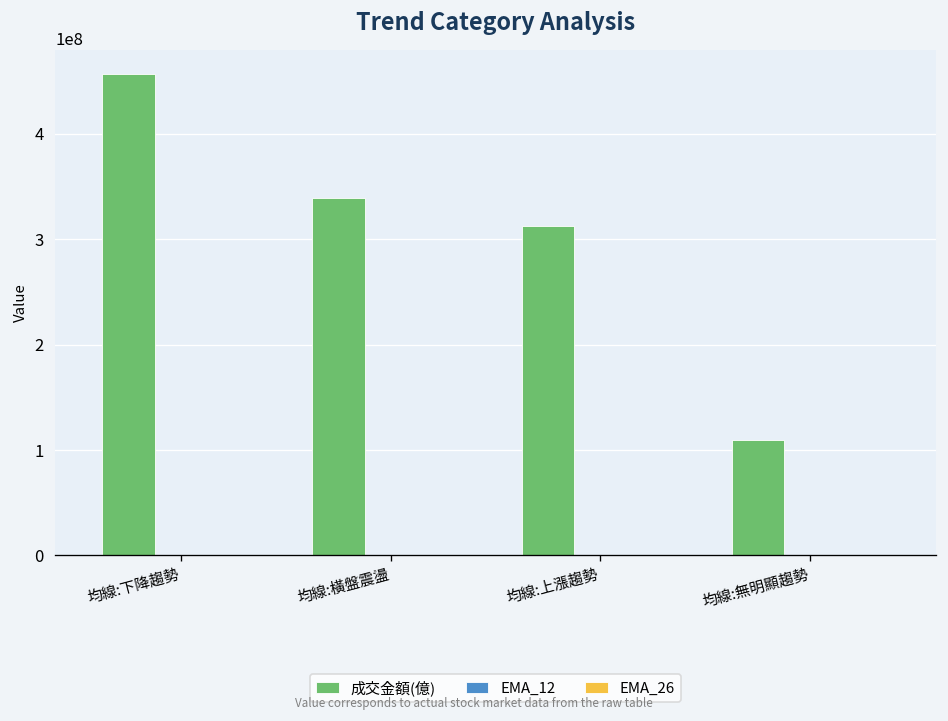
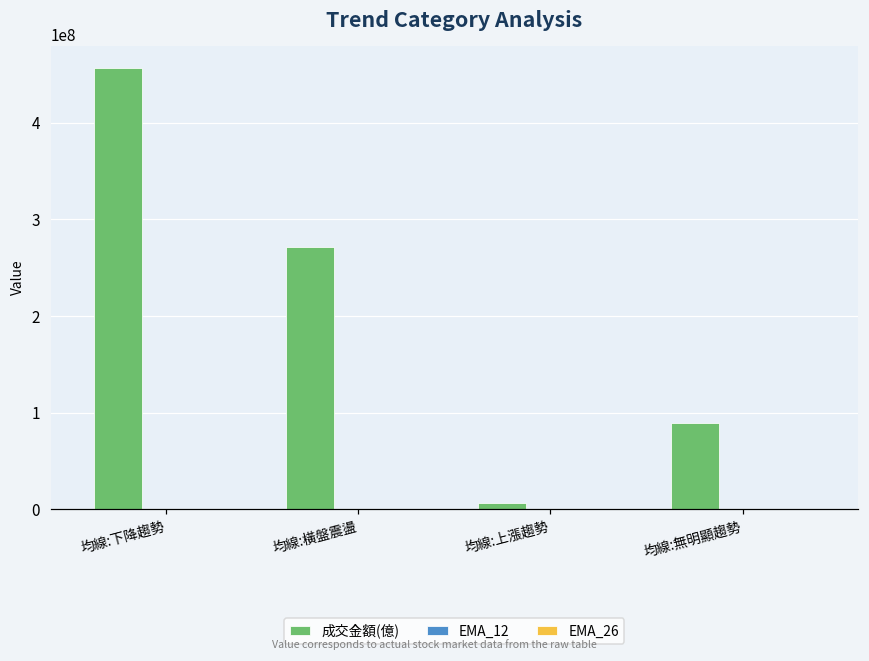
成交金額(億), 均線:橫盤震盪: 340000000 -> 270000000
成交金額(億), 均線:上漲趨勢: 310000000 -> 10000000
成交金額(億), 均線:無明顯趨勢: 110000000 -> 90000000
